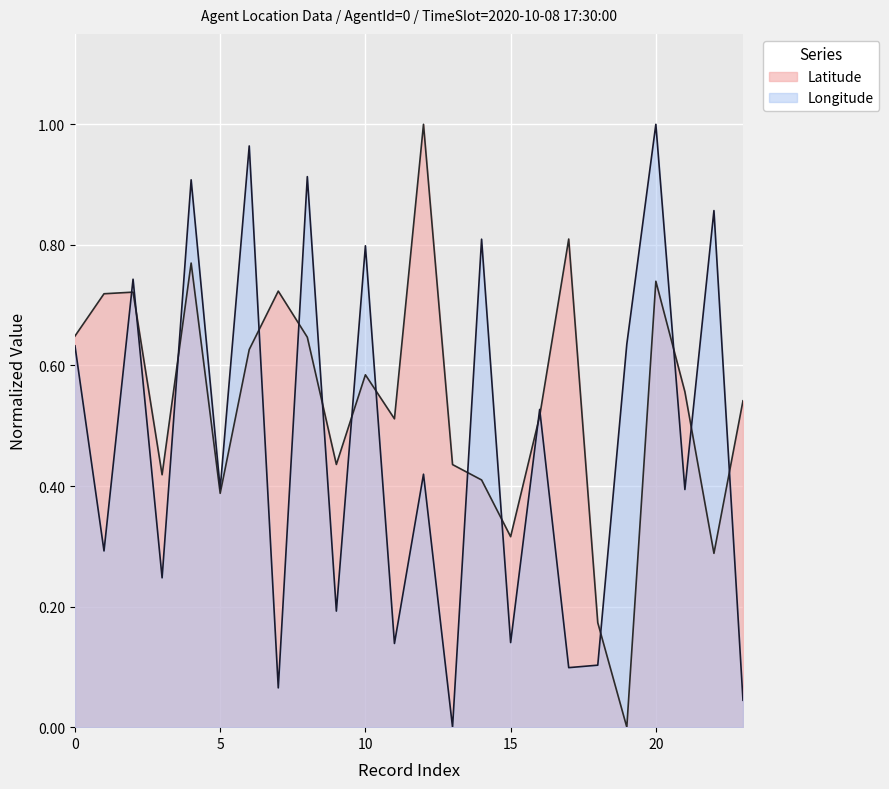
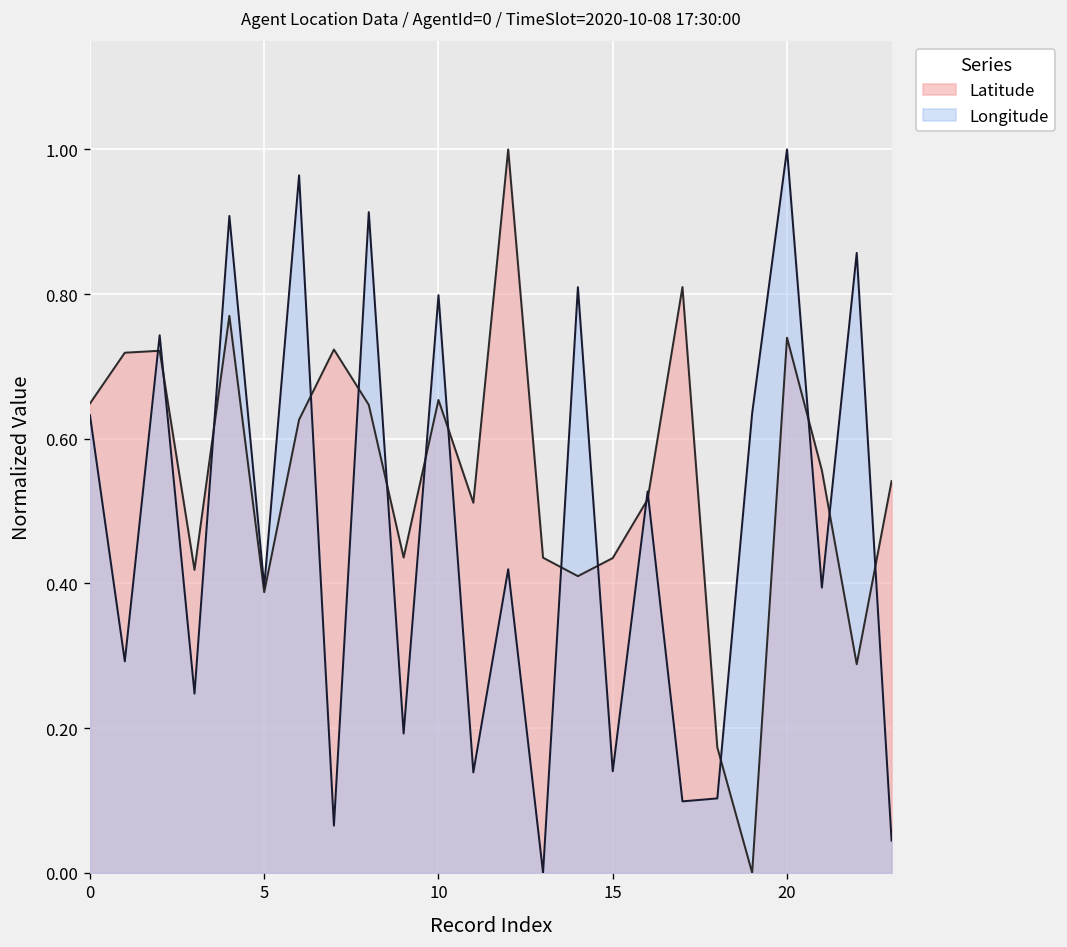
Latitude, 10: 0.58 -> 0.65
Latitude, 15: 0.32 -> 0.44
